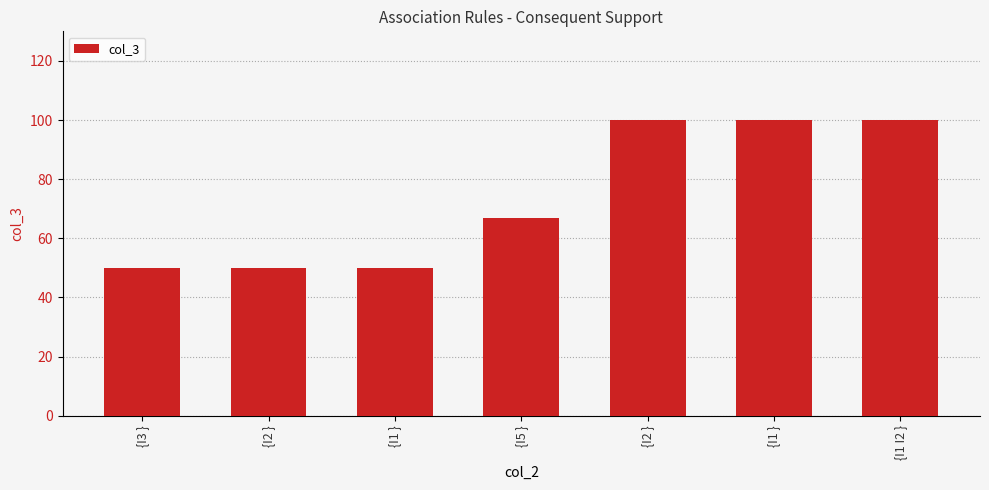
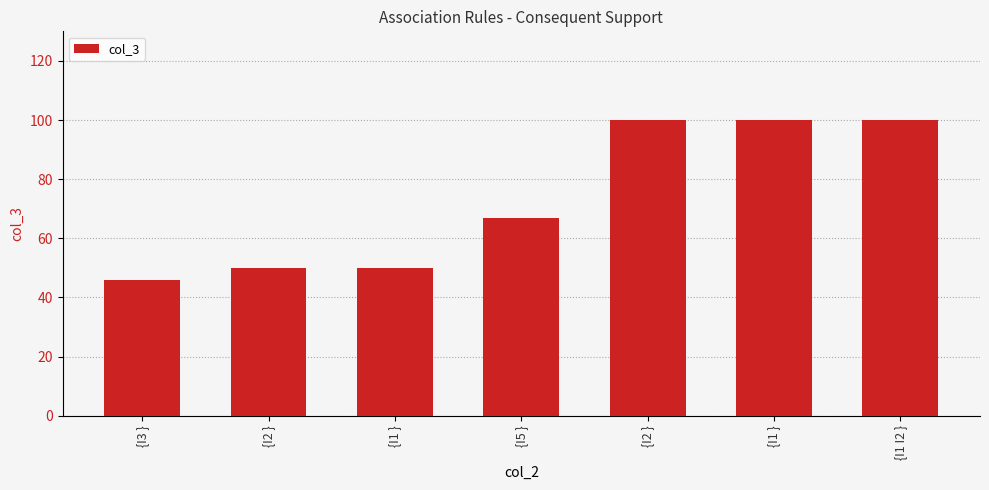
{I3 }: 50 -> 46
